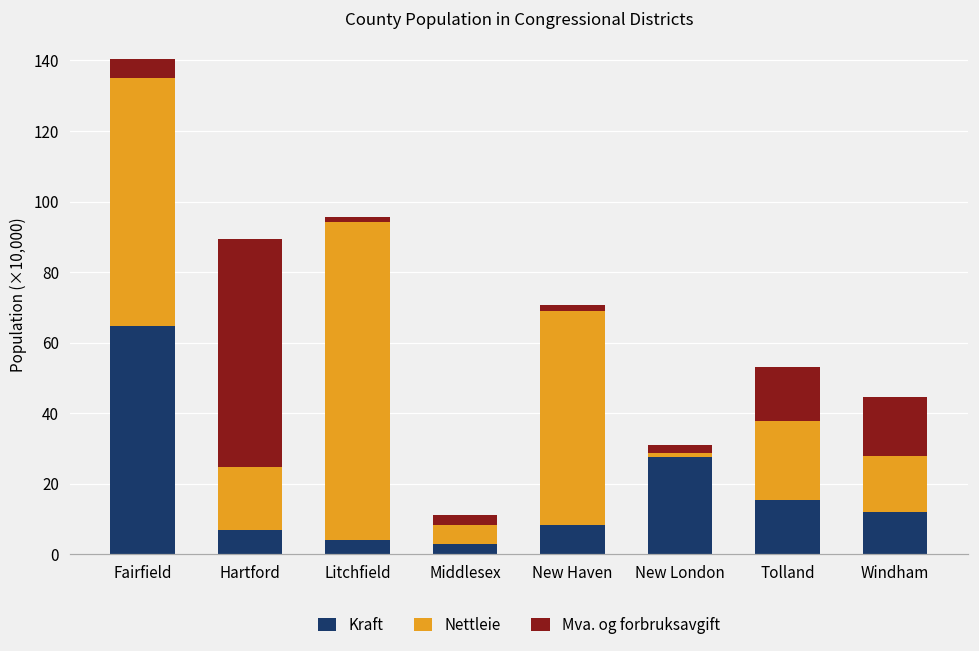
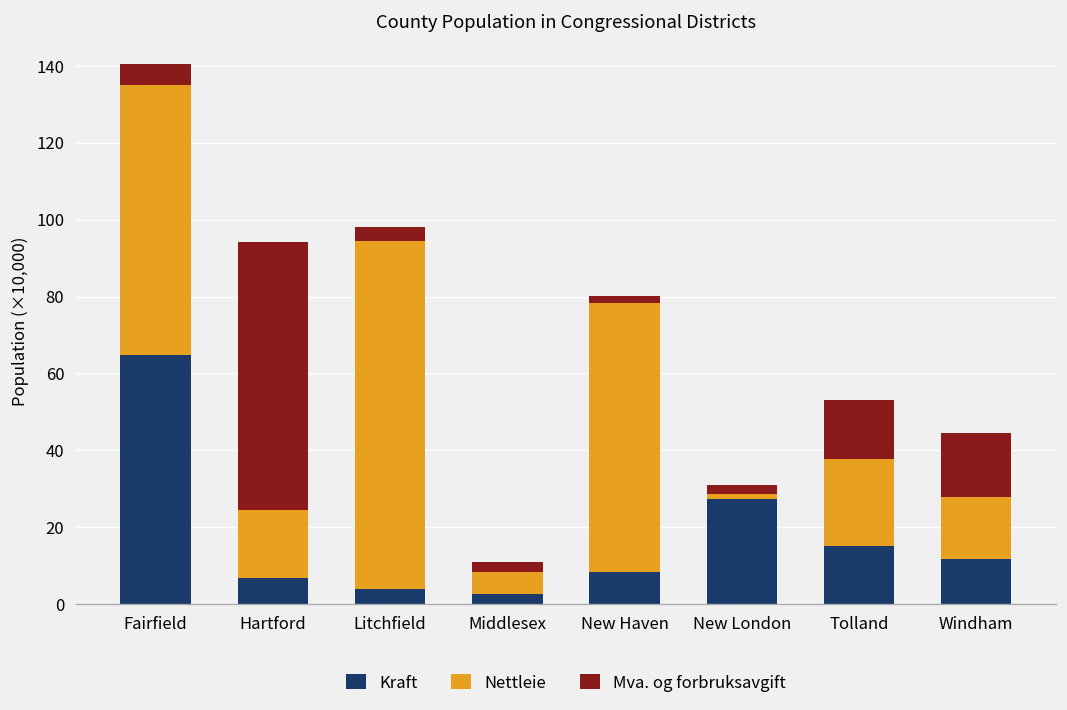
Mva. og forbruksavgift, Hartford: 65 -> 70
Mva. og forbruksavgift, Litchfield: 1 -> 4
Nettleie, New Haven: 61 -> 70
